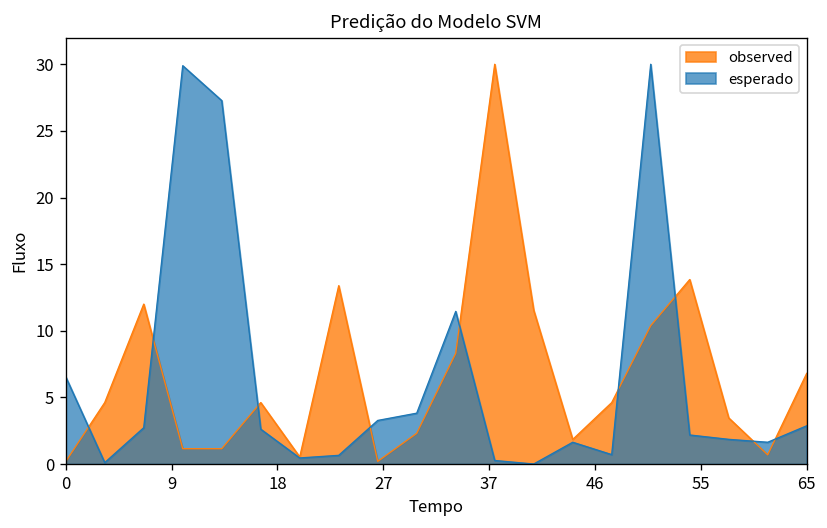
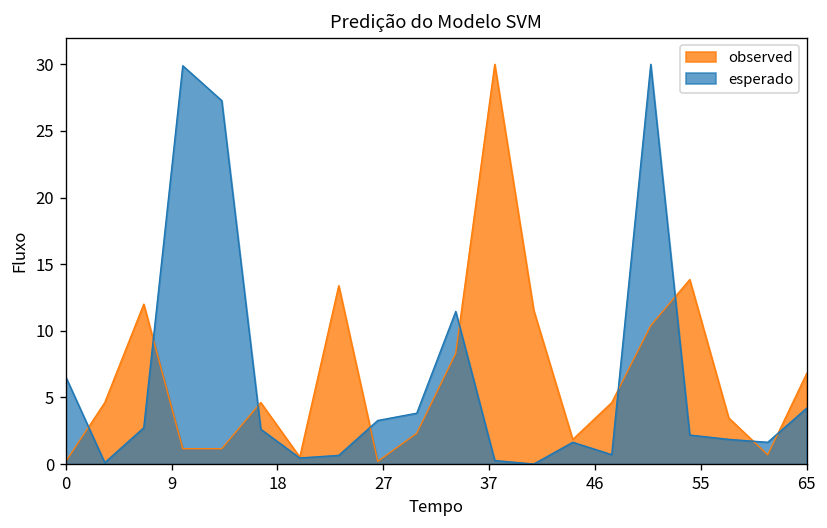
esperado, 65: 2.9 -> 4.2
